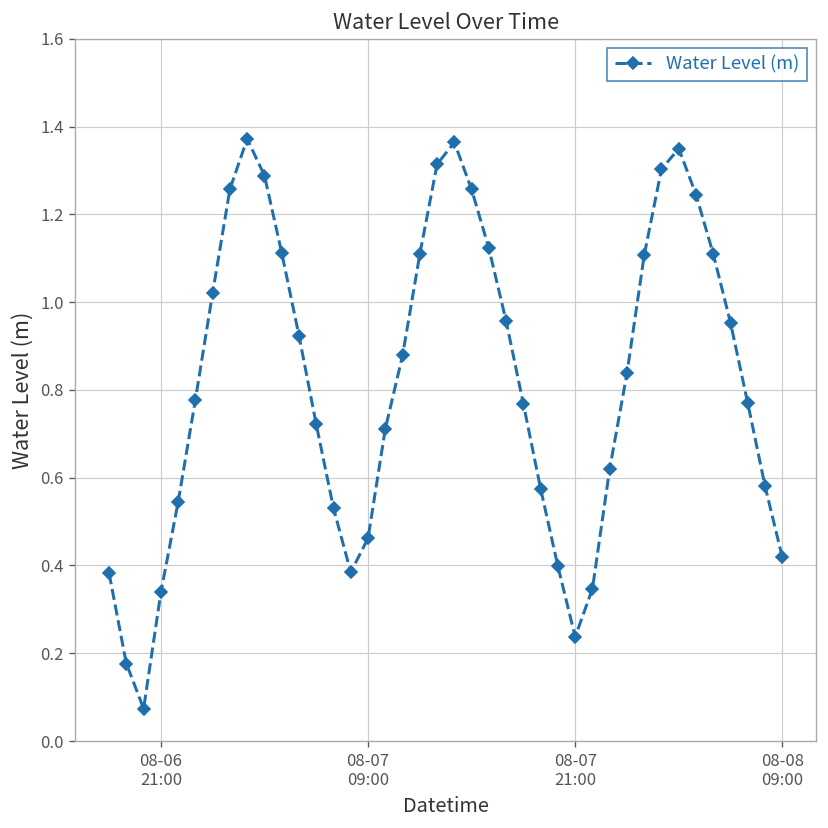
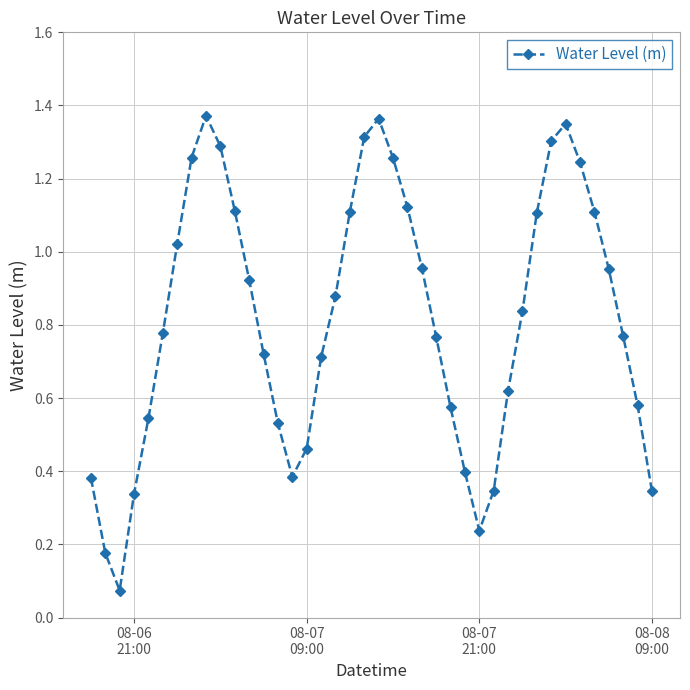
08-08 09:00: 0.42 -> 0.35
